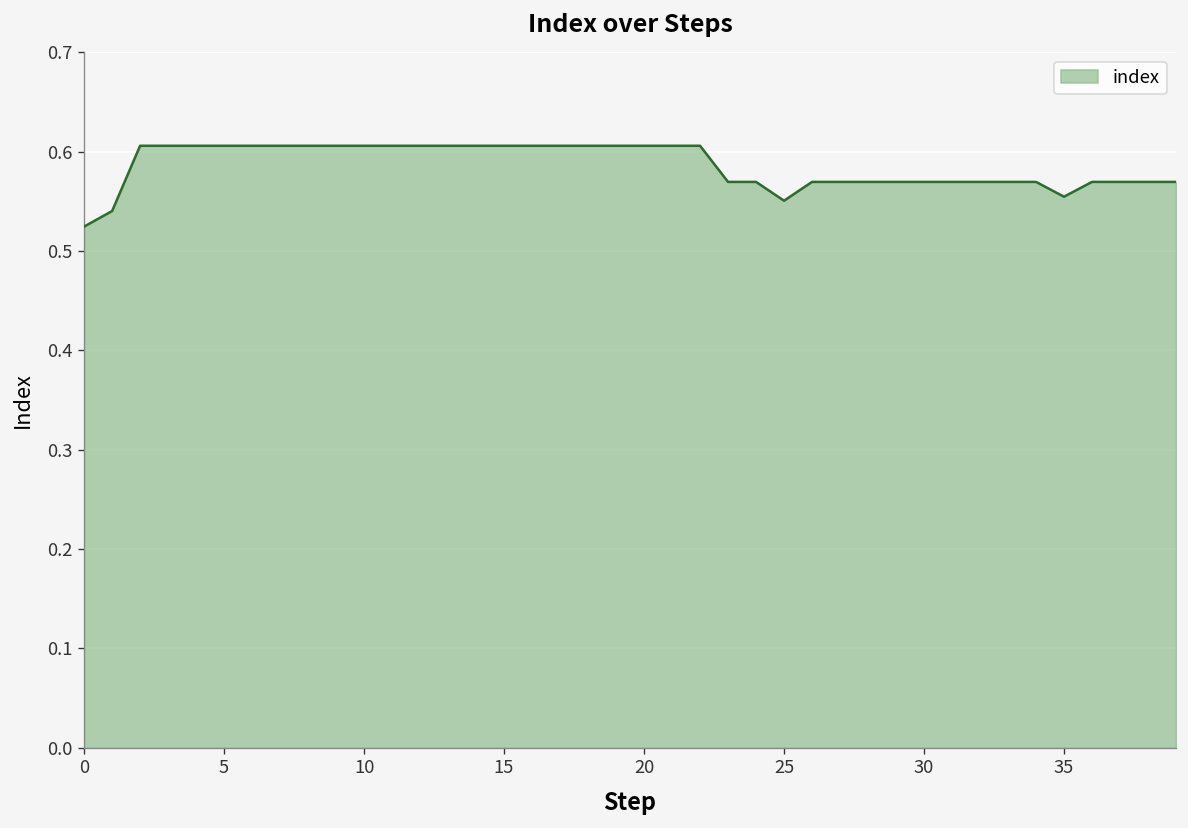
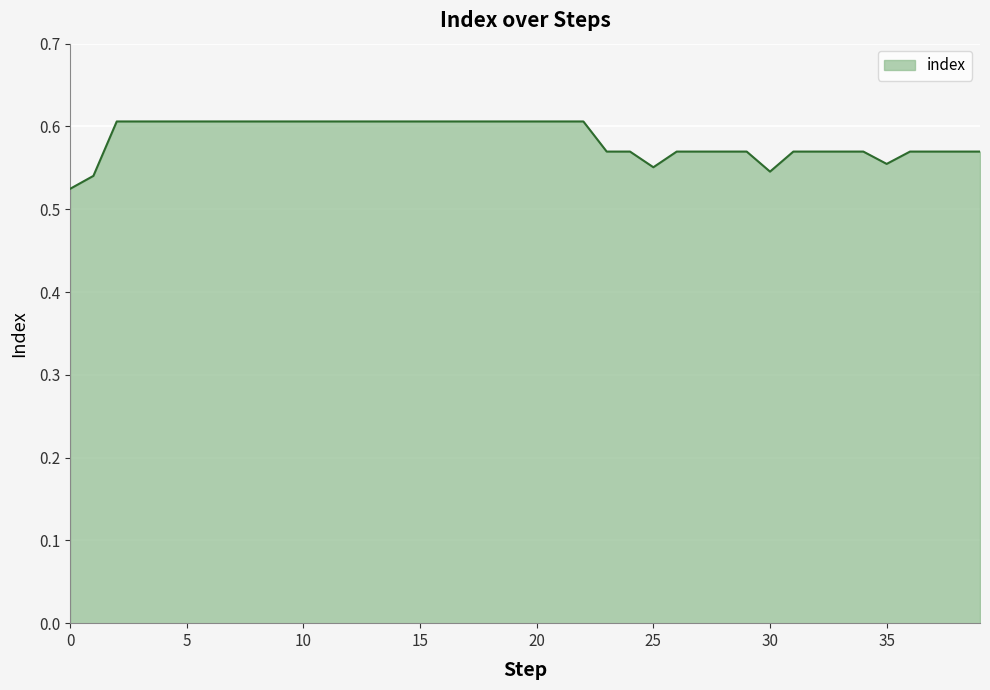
30: 0.57 -> 0.55
